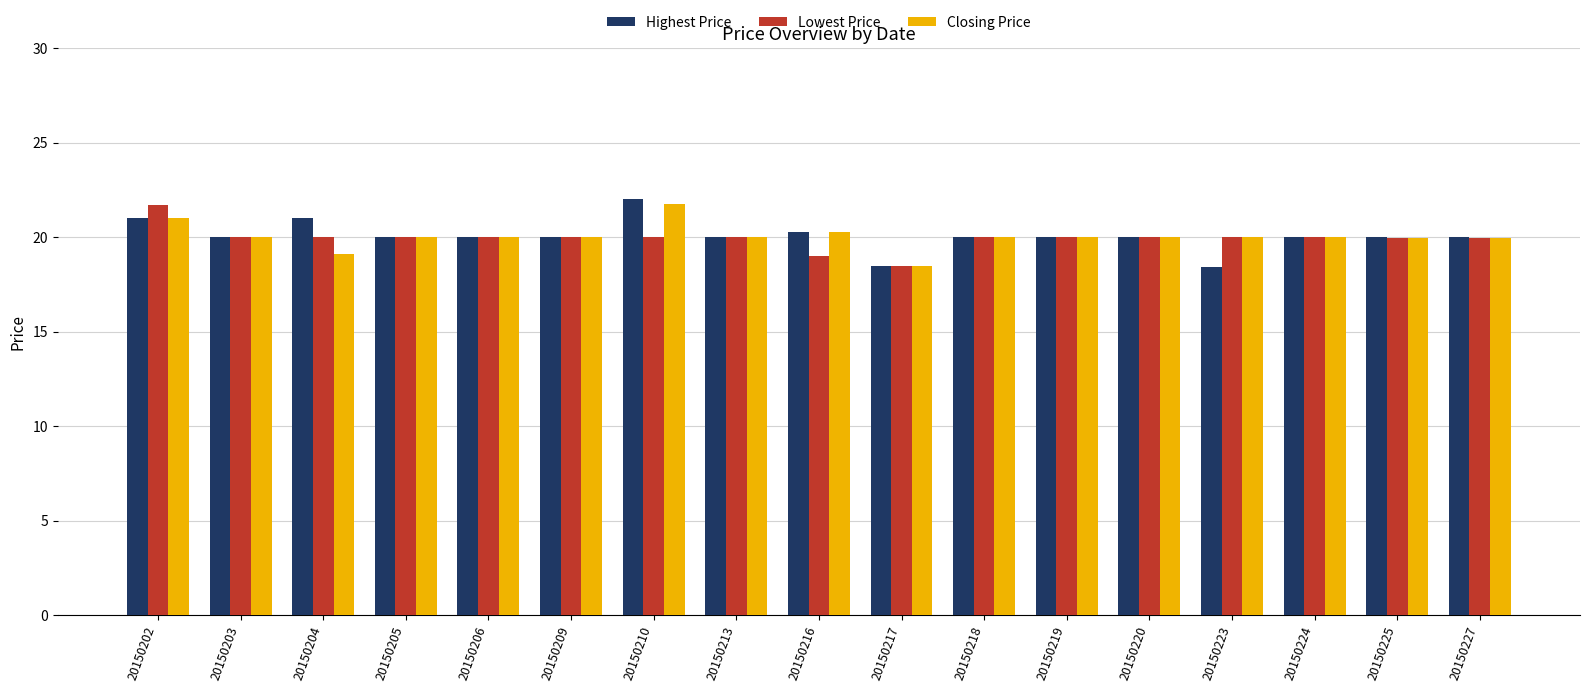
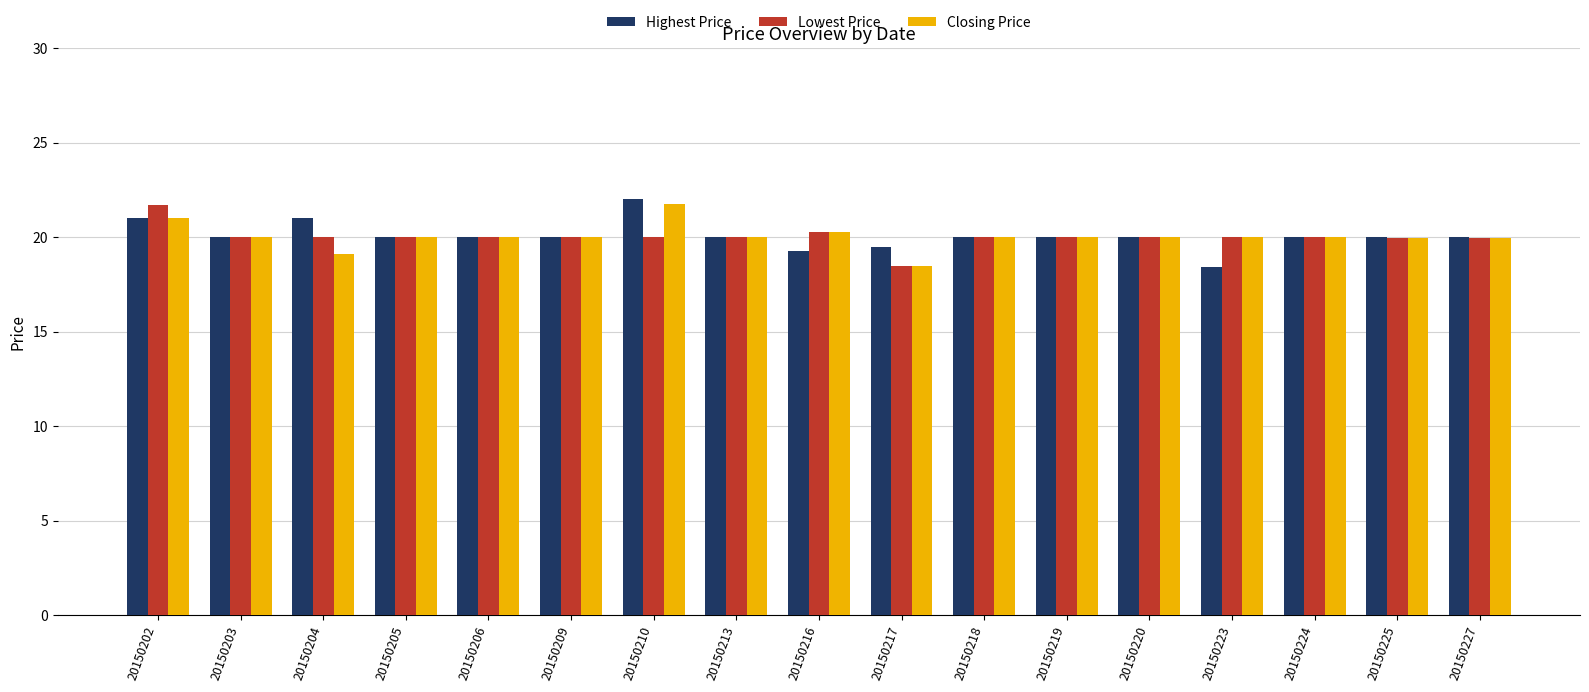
Highest Price, 20150216: 20.3 -> 19.3
Lowest Price, 20150216: 19.0 -> 20.3
Highest Price, 20150217: 18.5 -> 19.5
